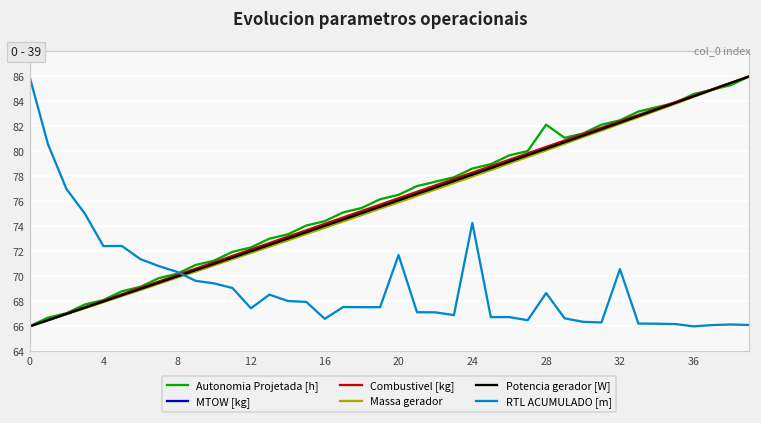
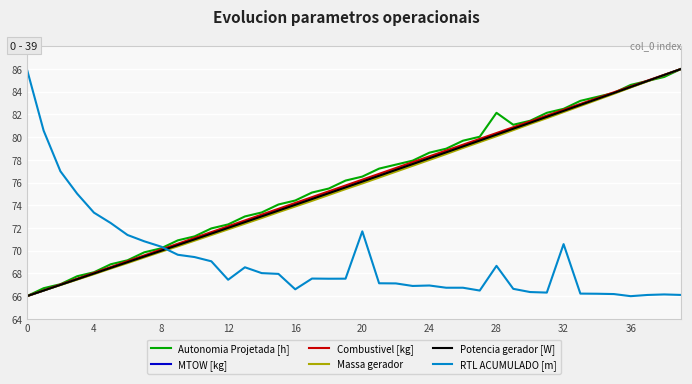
RTL ACUMULADO [m], 4: 72.4 -> 73.4
RTL ACUMULADO [m], 24: 74.3 -> 66.9
